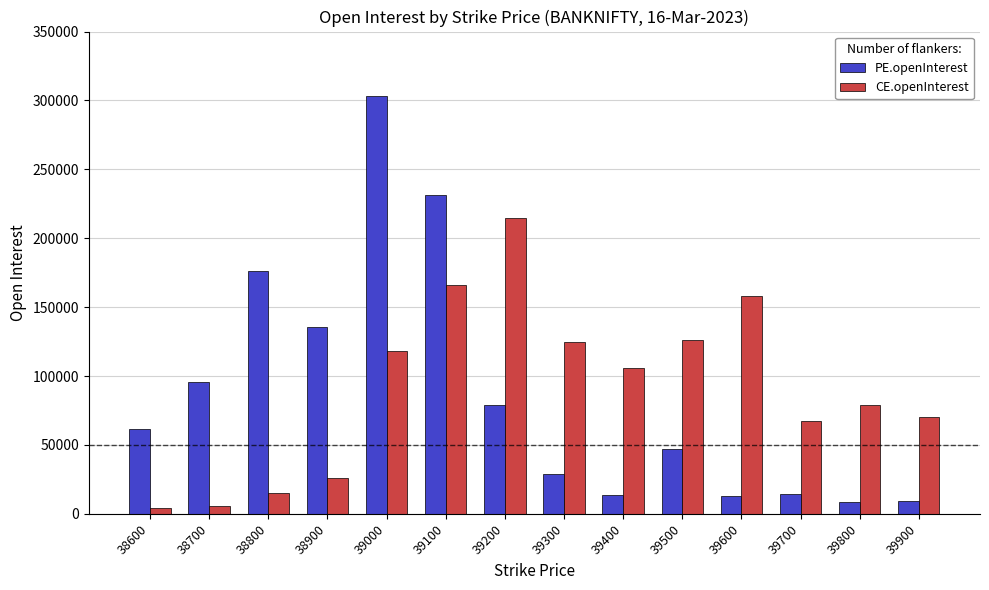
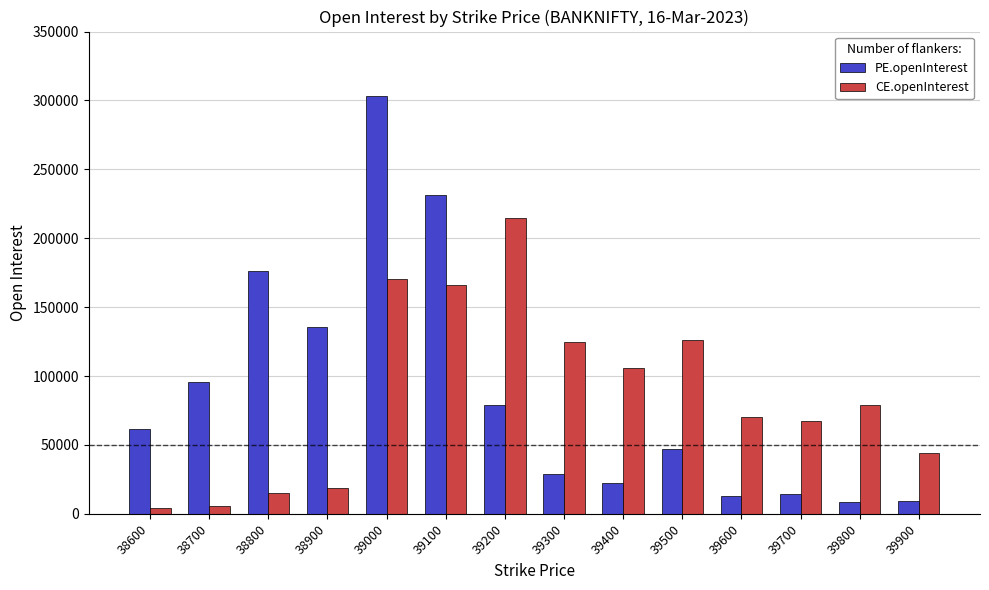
CE.openInterest, 38900: 26000 -> 19000
CE.openInterest, 39000: 118000 -> 171000
PE.openInterest, 39400: 14000 -> 22000
CE.openInterest, 39600: 158000 -> 70000
CE.openInterest, 39900: 71000 -> 44000
